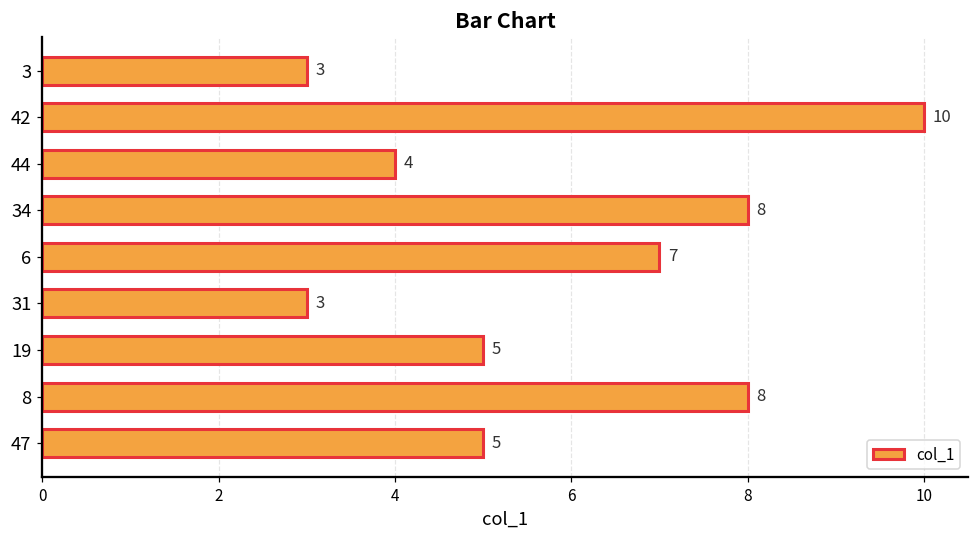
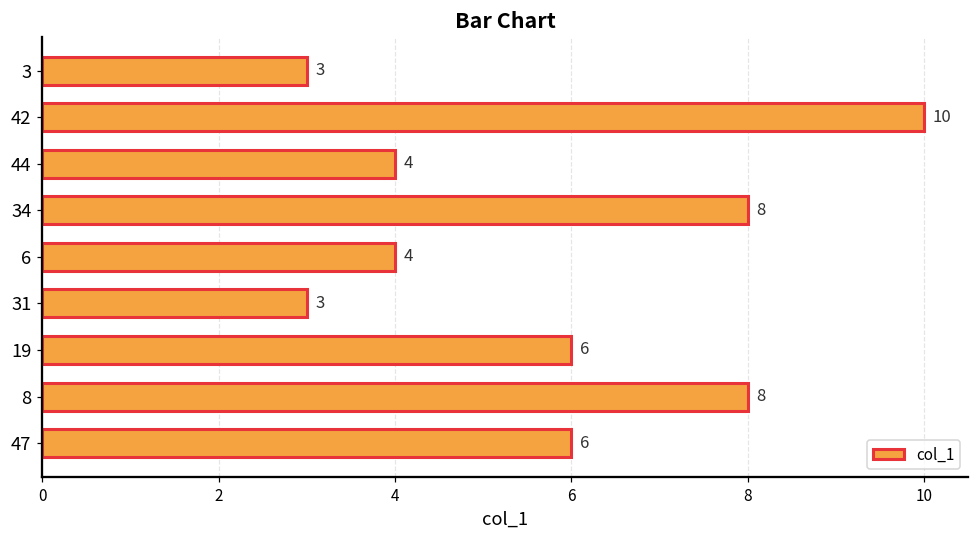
6: 7 -> 4
19: 5 -> 6
47: 5 -> 6
